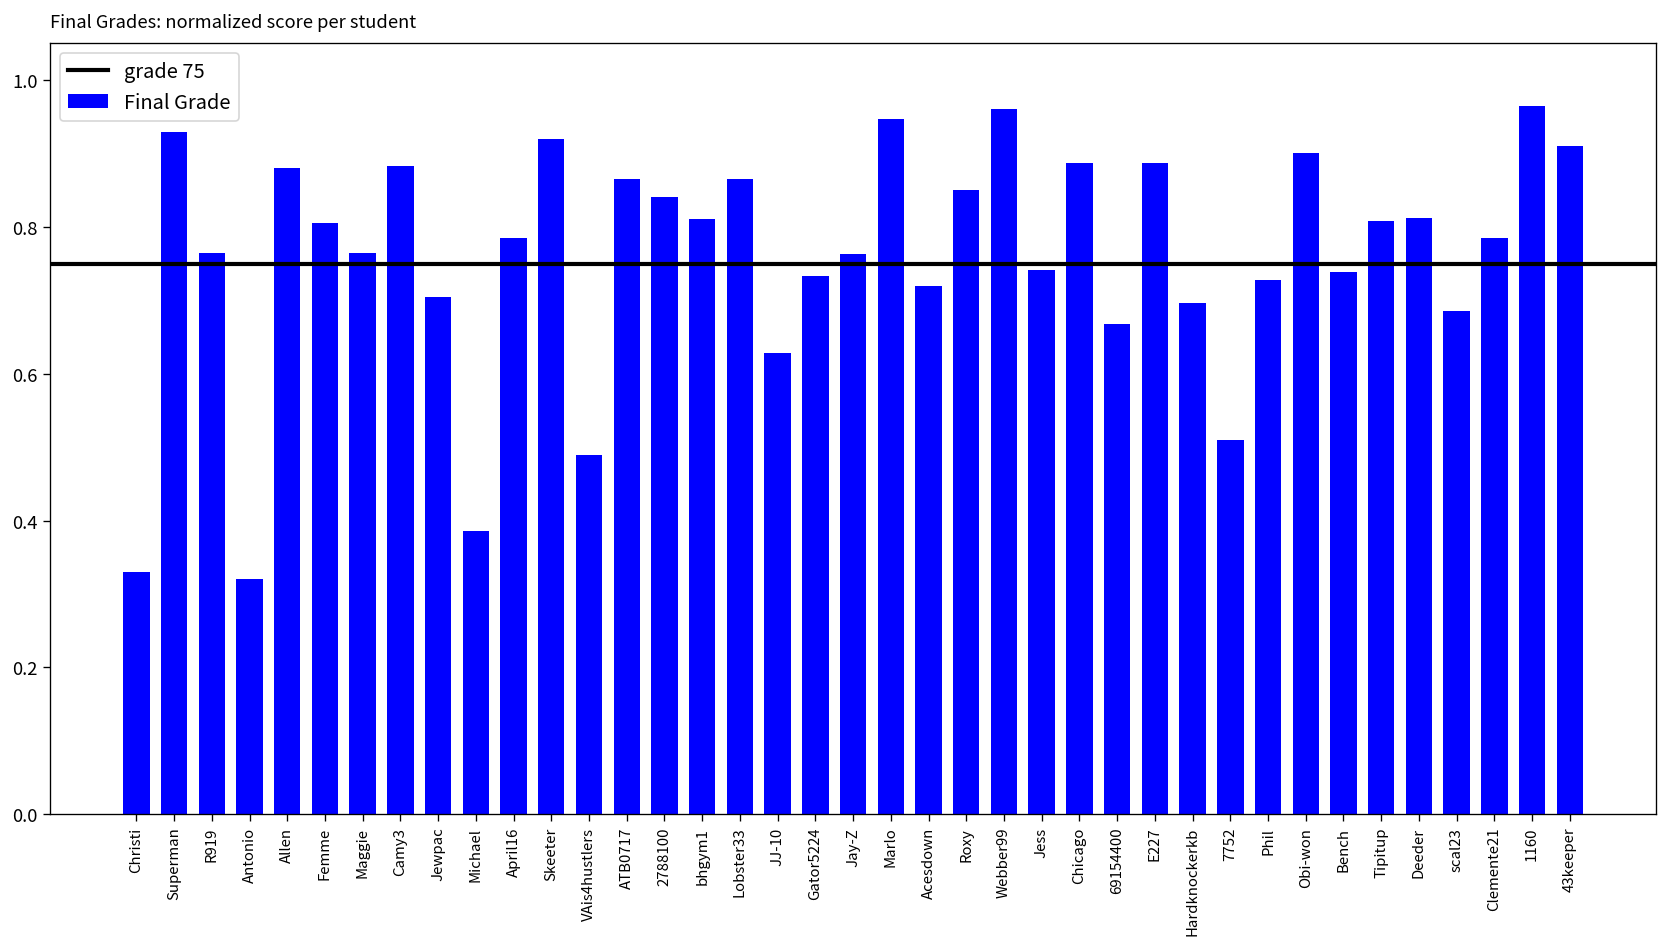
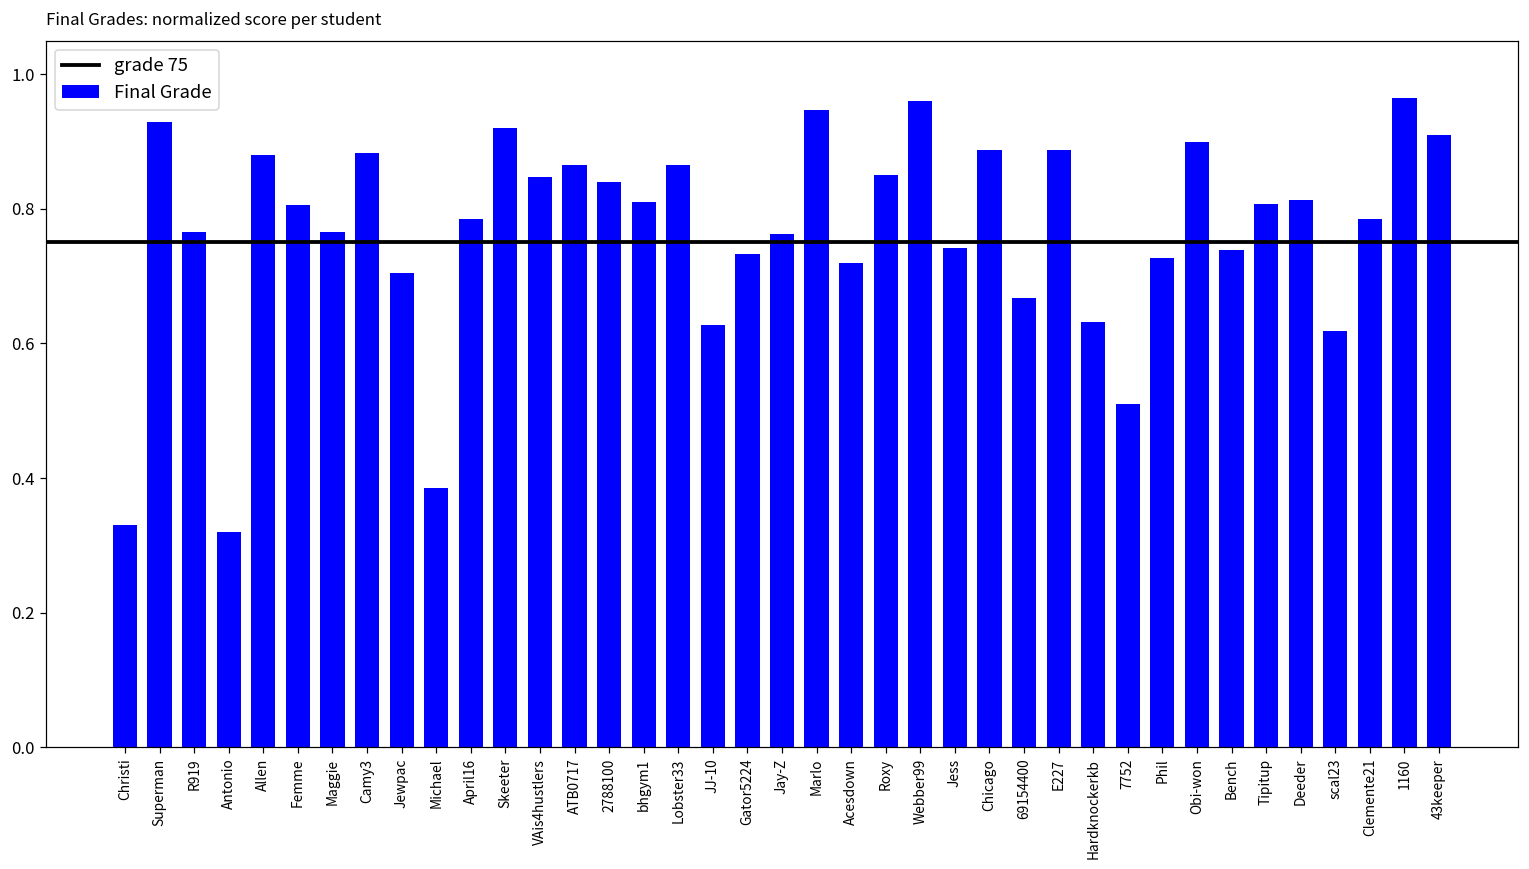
VAis4hustlers: 0.49 -> 0.85
Hardknockerkb: 0.70 -> 0.63
scal23: 0.69 -> 0.62
